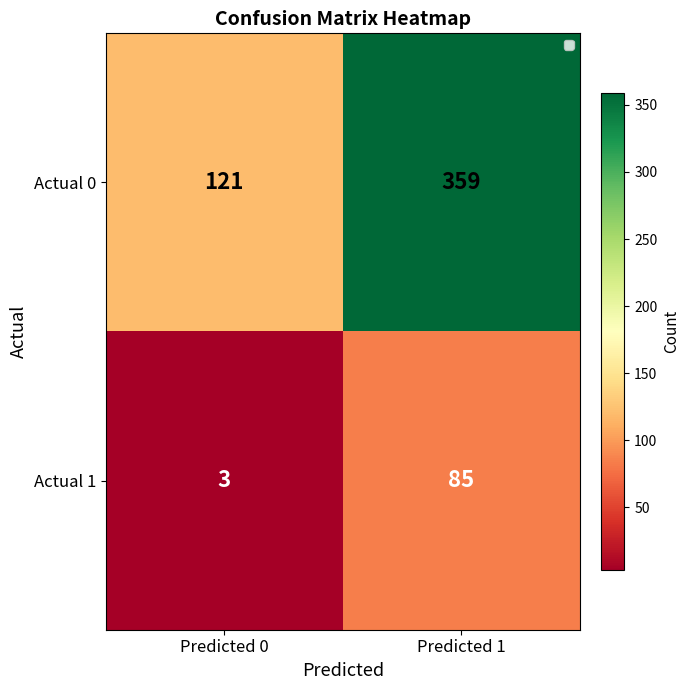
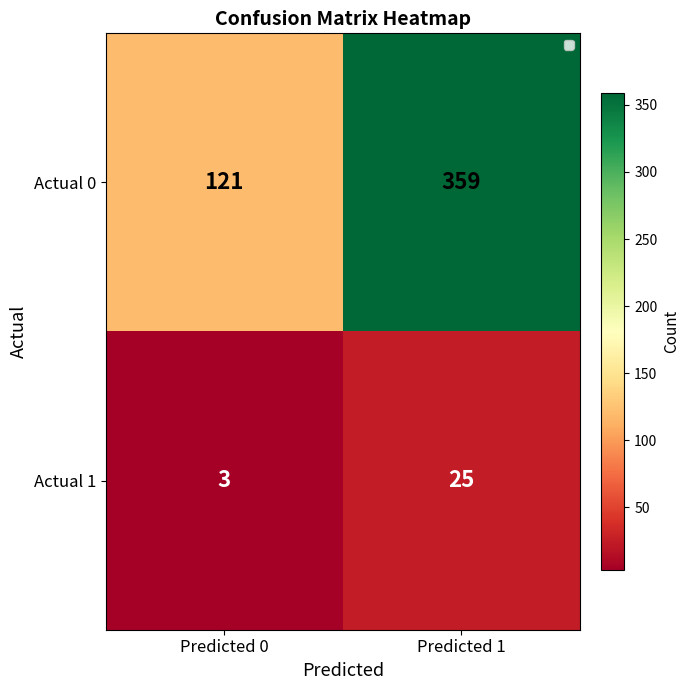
Actual 1, Predicted 1: 85 -> 25
